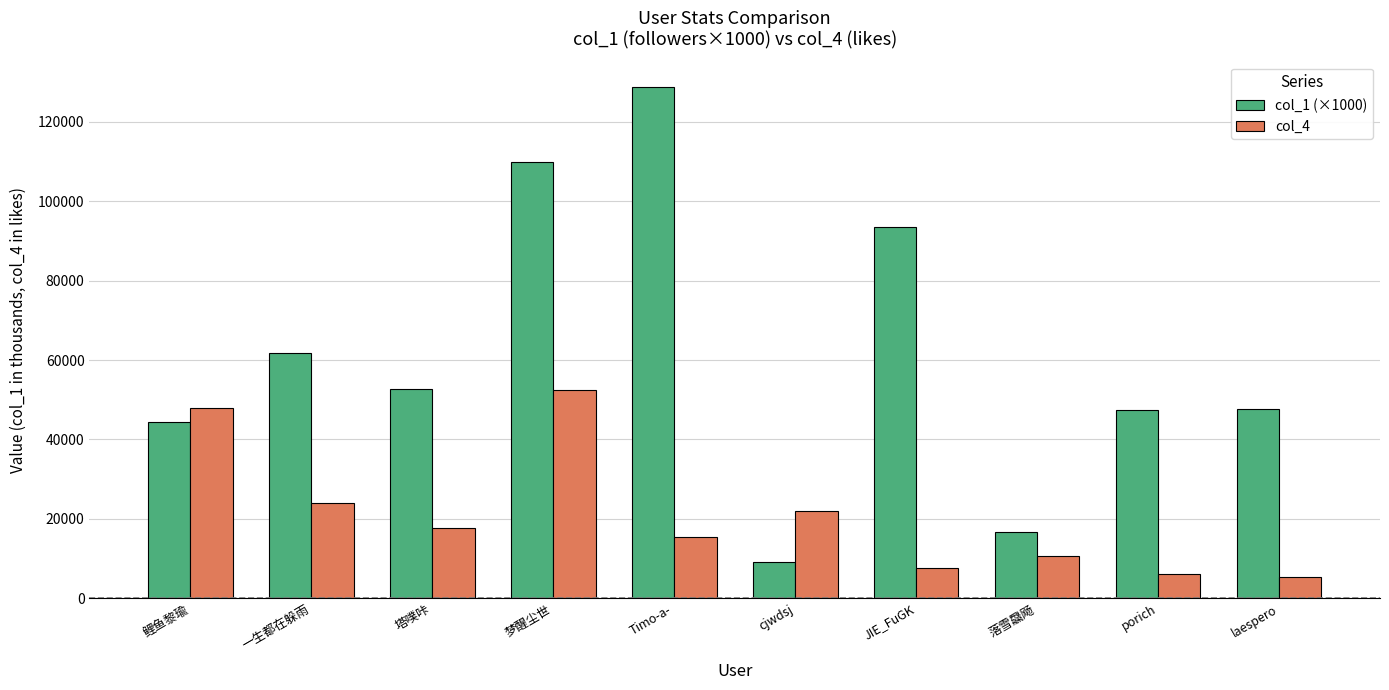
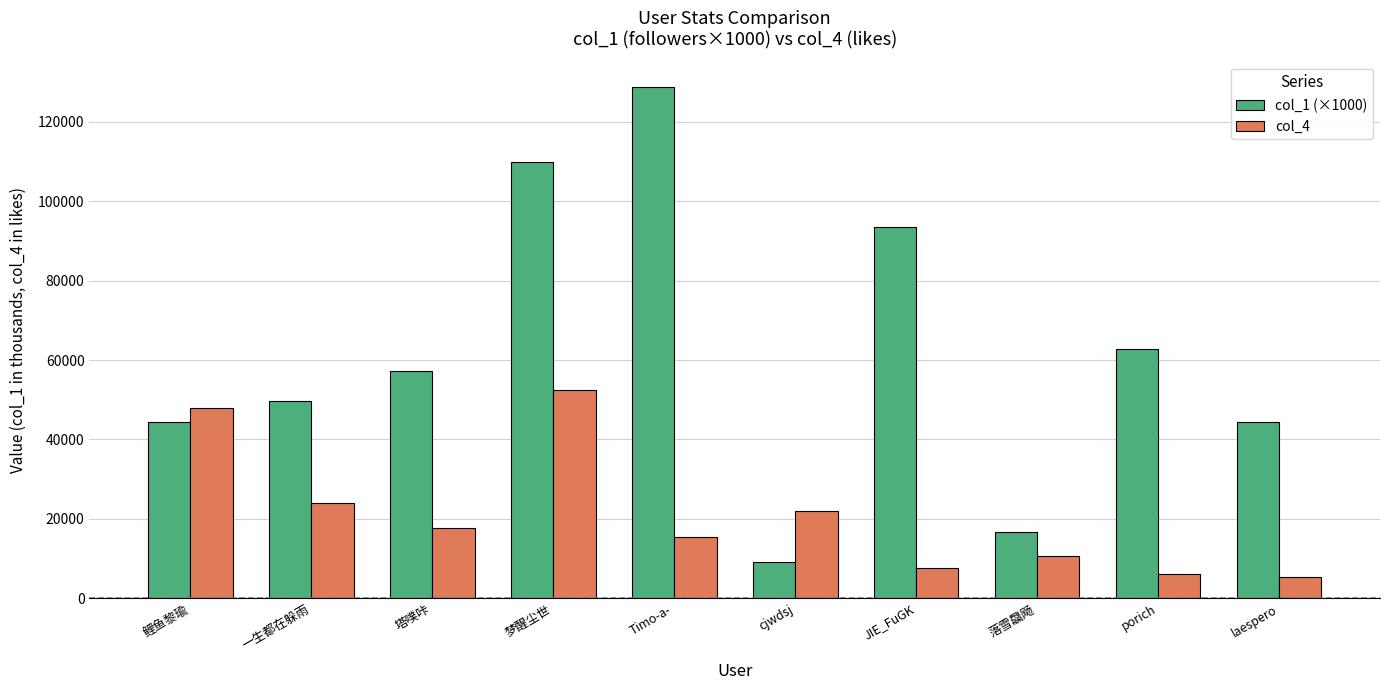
col_1 (×1000), 一生都在躲雨: 62000 -> 50000
col_1 (×1000), 塔噗咔: 53000 -> 57000
col_1 (×1000), porich: 47000 -> 63000
col_1 (×1000), laespero: 48000 -> 44000
